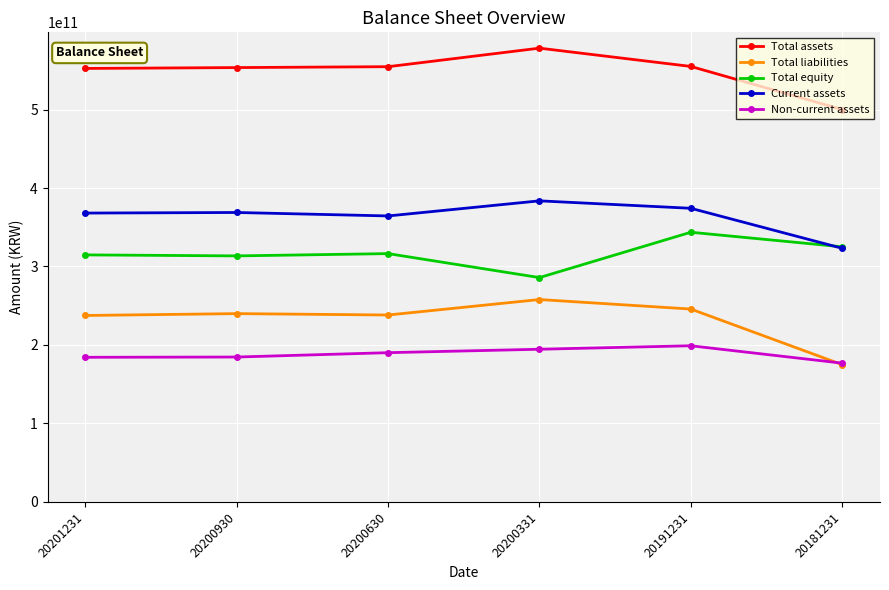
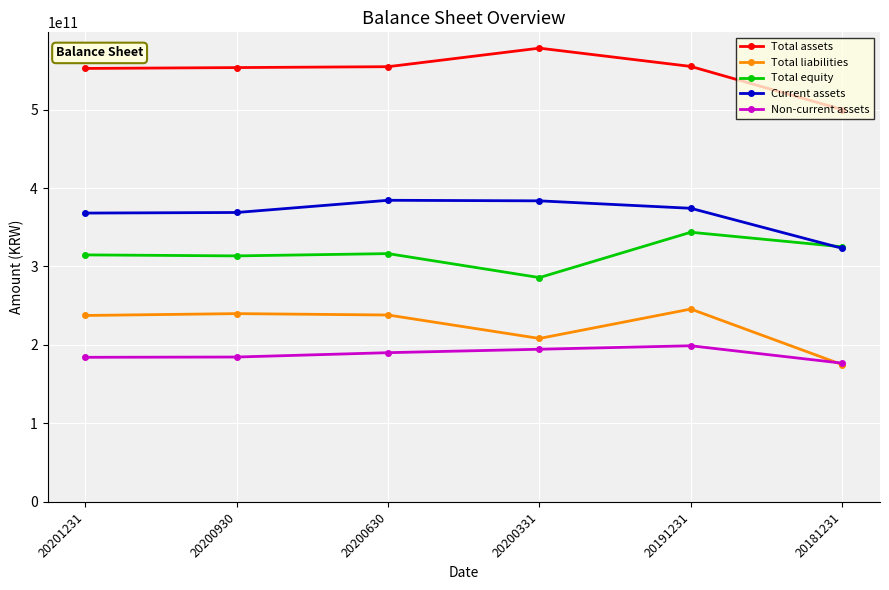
Current assets, 20200630: 360000000000 -> 380000000000
Total liabilities, 20200331: 260000000000 -> 210000000000
